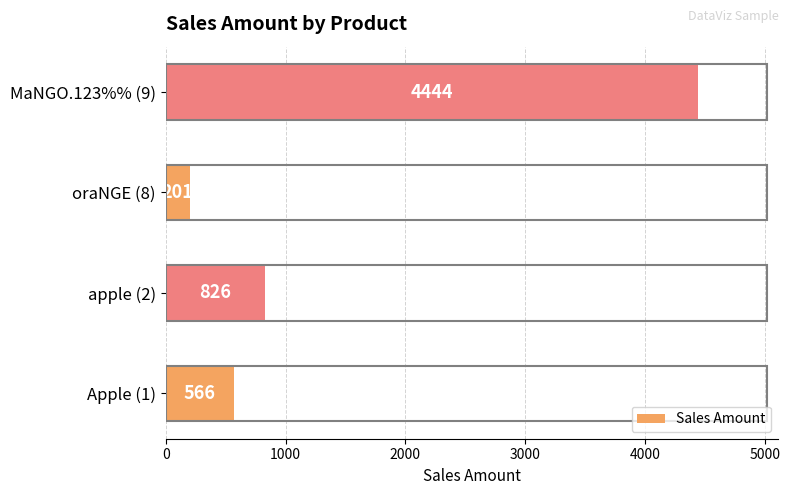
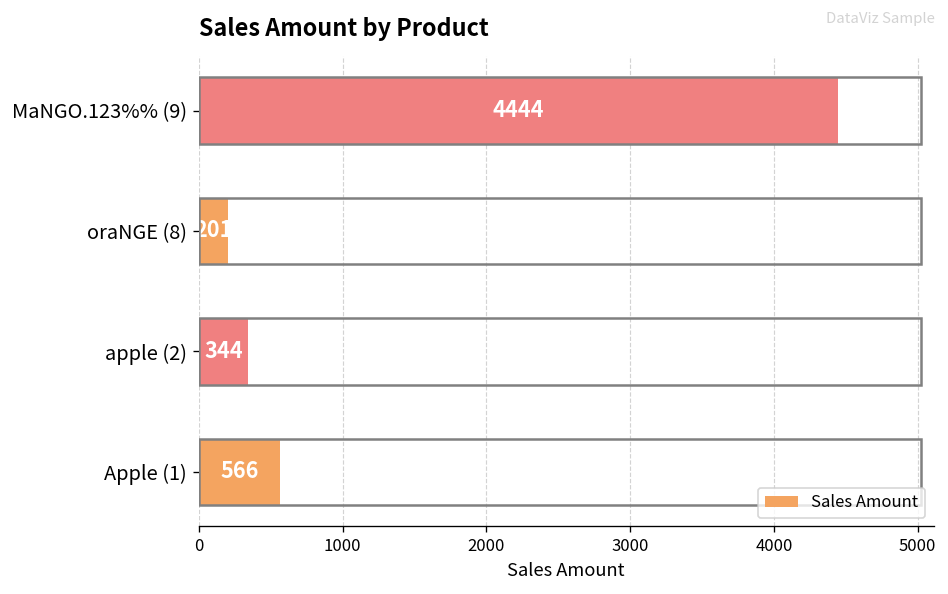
apple (2): 826 -> 344
